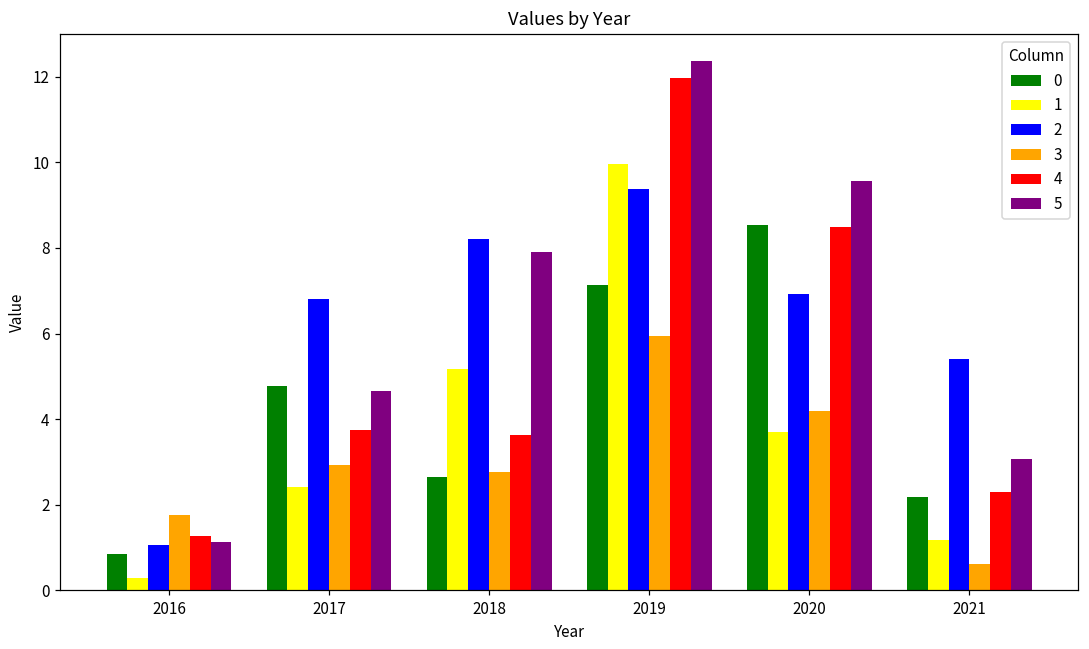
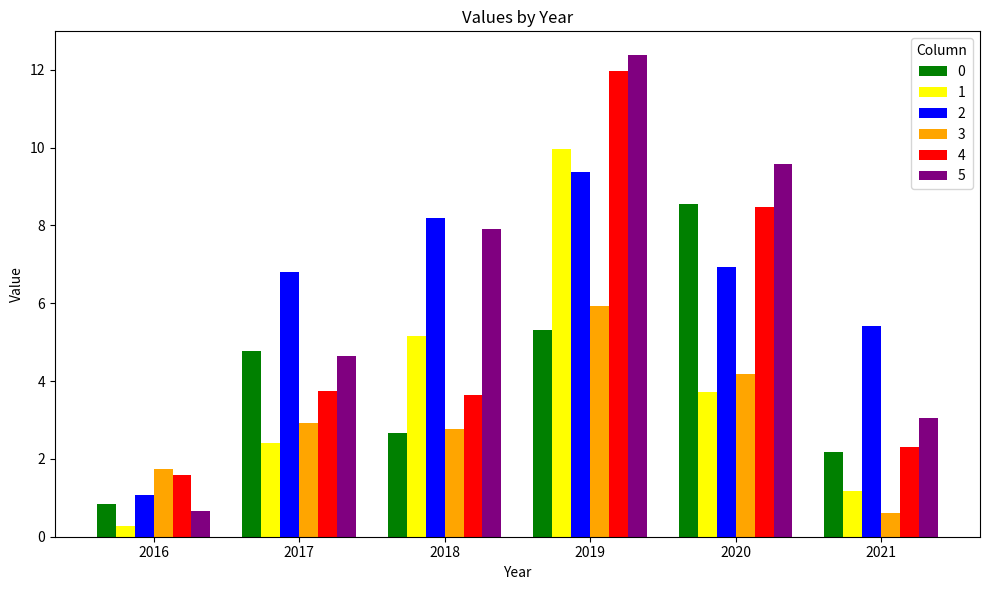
4, 2016: 1.3 -> 1.6
5, 2016: 1.1 -> 0.7
0, 2019: 7.1 -> 5.3
